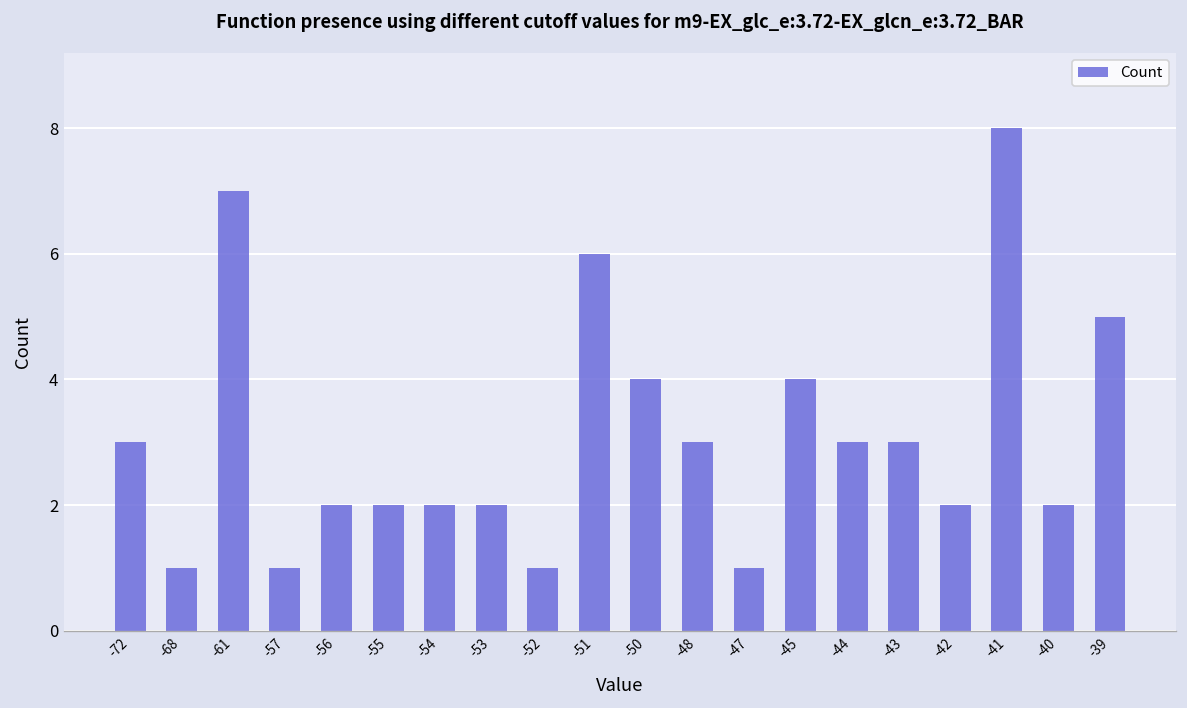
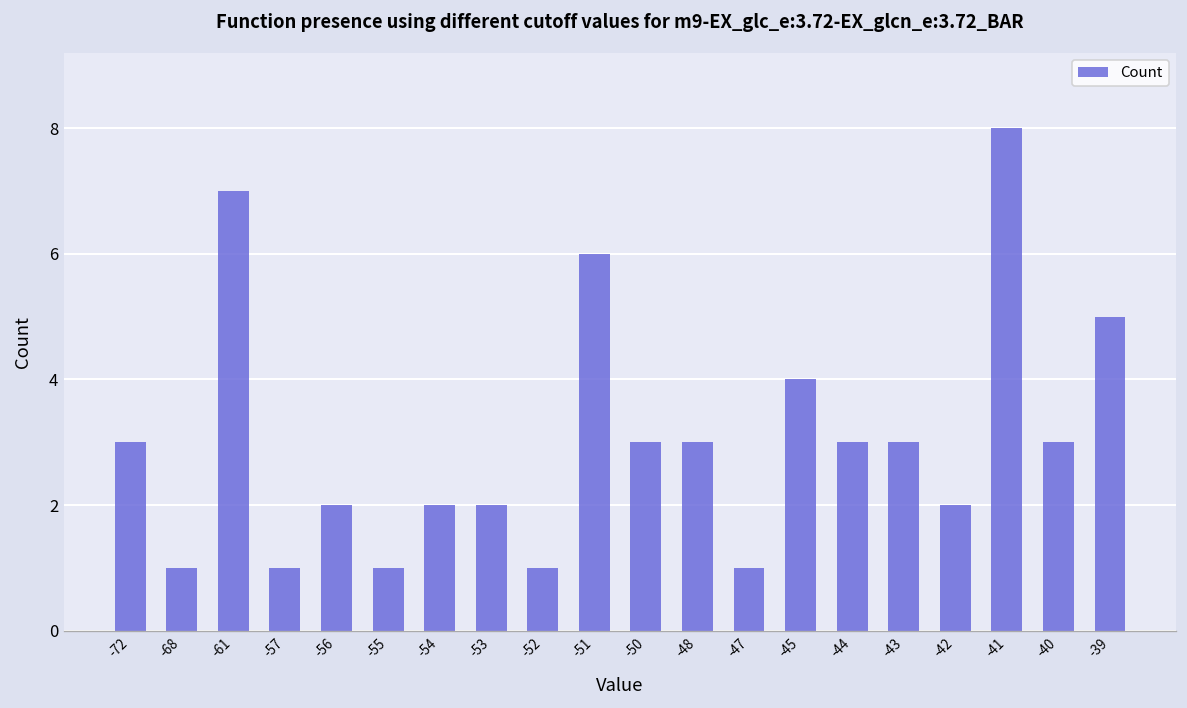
-55: 2 -> 1
-50: 4 -> 3
-40: 2 -> 3
